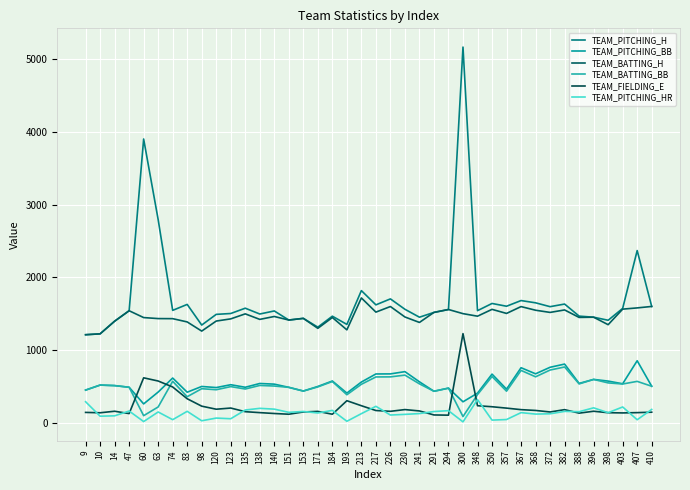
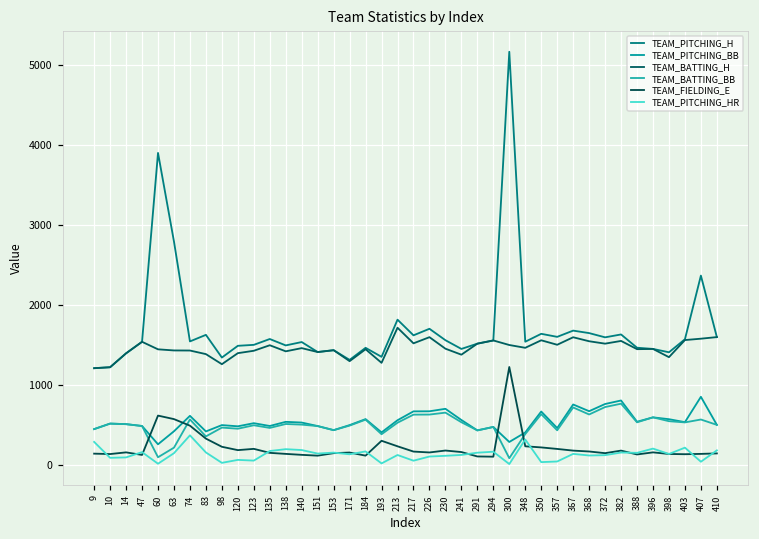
TEAM_PITCHING_HR, 74: 0 -> 400
TEAM_PITCHING_HR, 217: 200 -> 100
